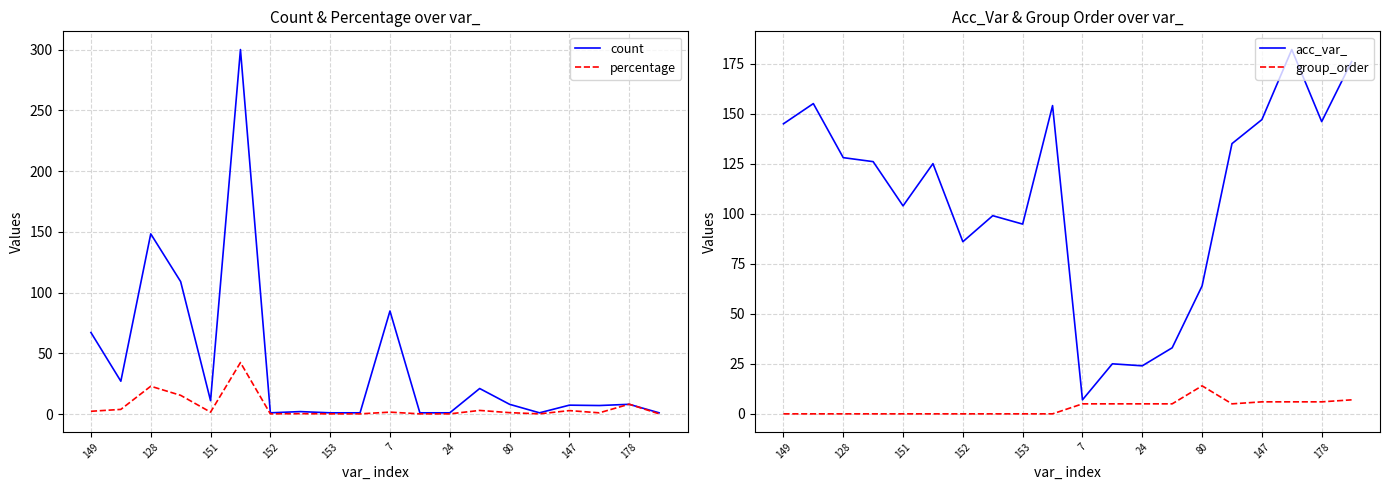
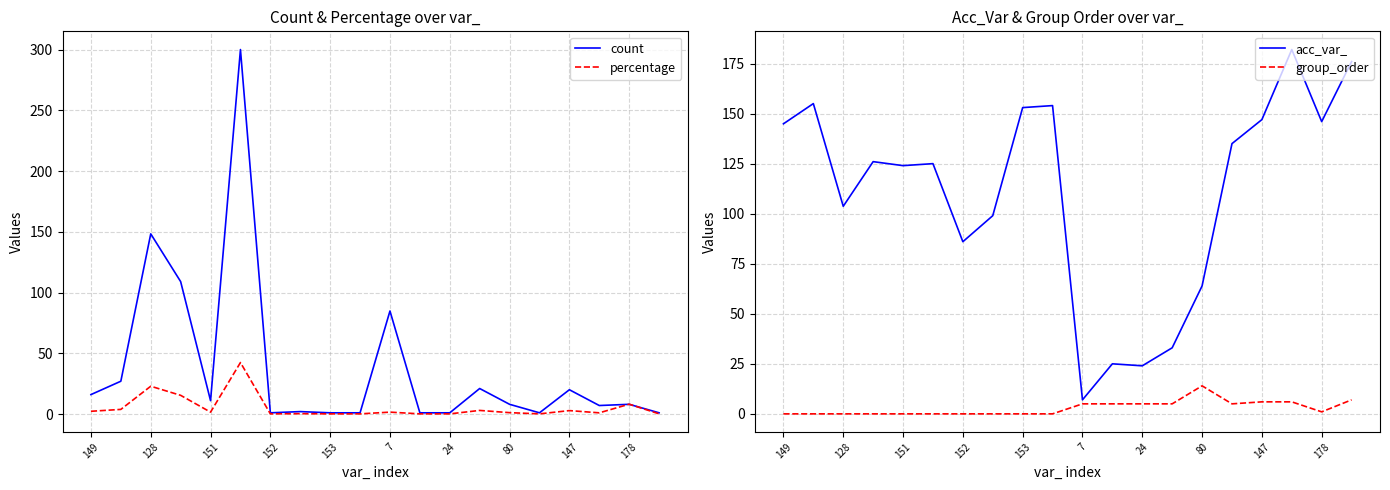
Count & Percentage over var_, count, 149: 67 -> 16
Count & Percentage over var_, count, 147: 7 -> 20
Acc_Var & Group Order over var_, acc_var_, 128: 128 -> 104
Acc_Var & Group Order over var_, acc_var_, 151: 104 -> 124
Acc_Var & Group Order over var_, acc_var_, 153: 95 -> 153
Acc_Var & Group Order over var_, group_order, 178: 6 -> 1
